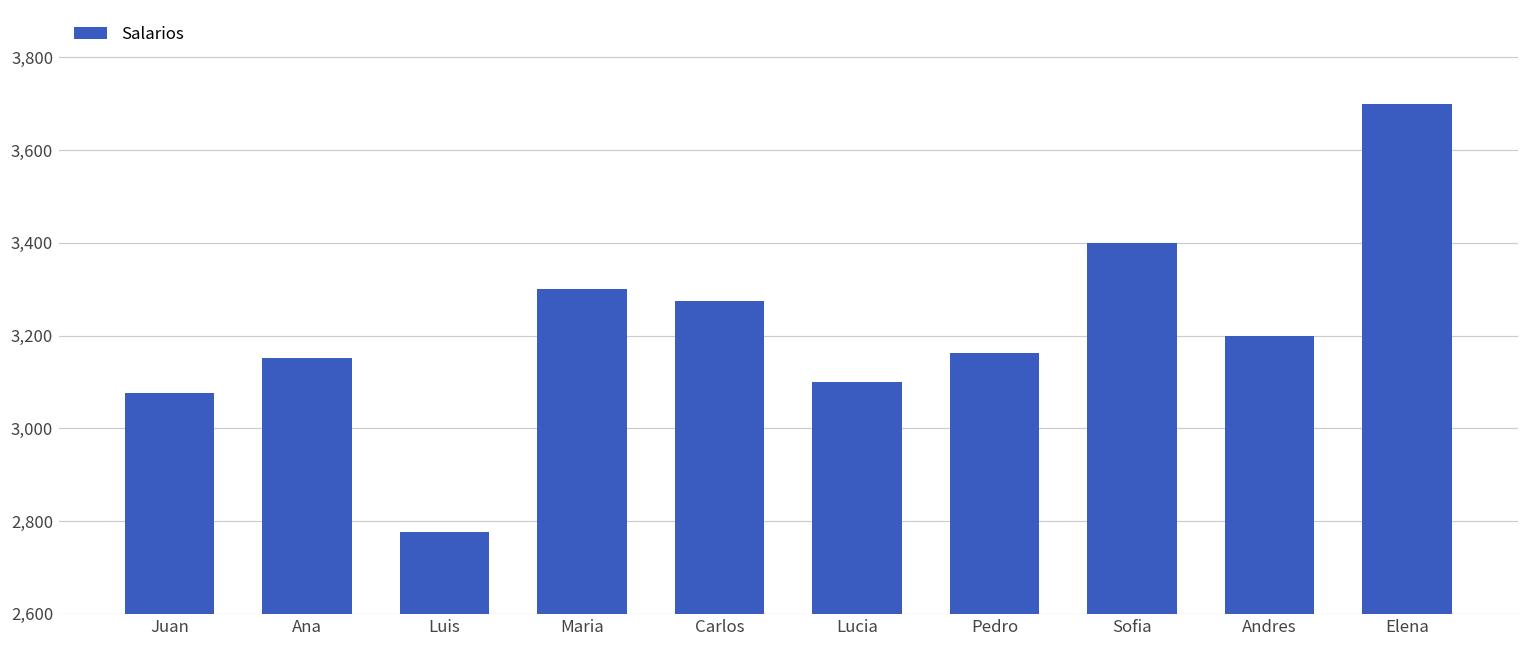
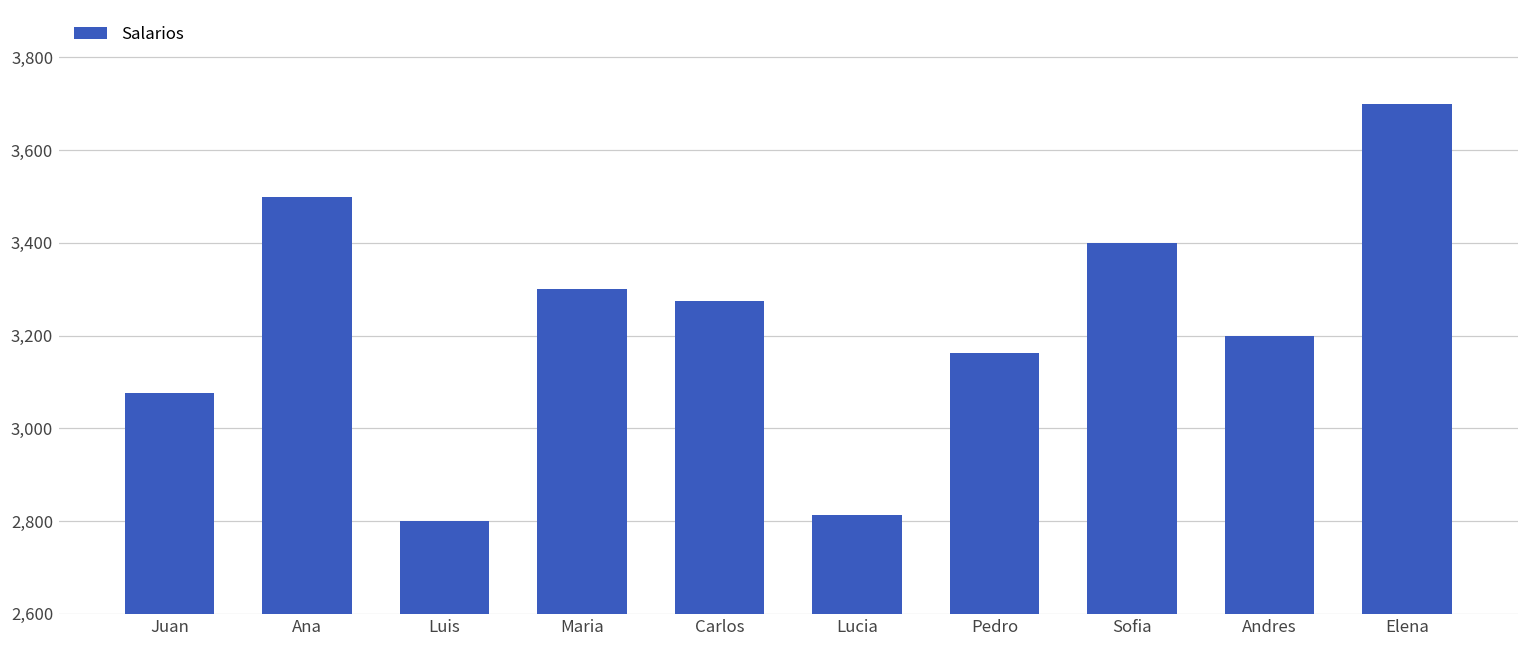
Ana: 3,150 -> 3,500
Luis: 2,780 -> 2,800
Lucia: 3,100 -> 2,810
